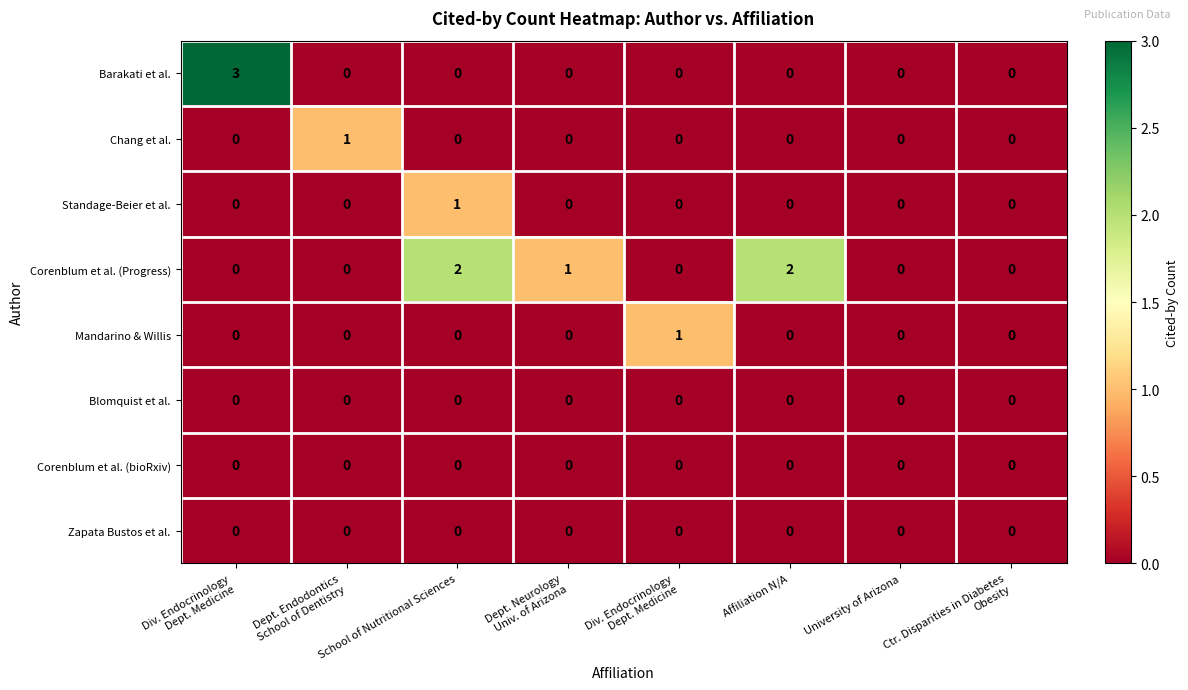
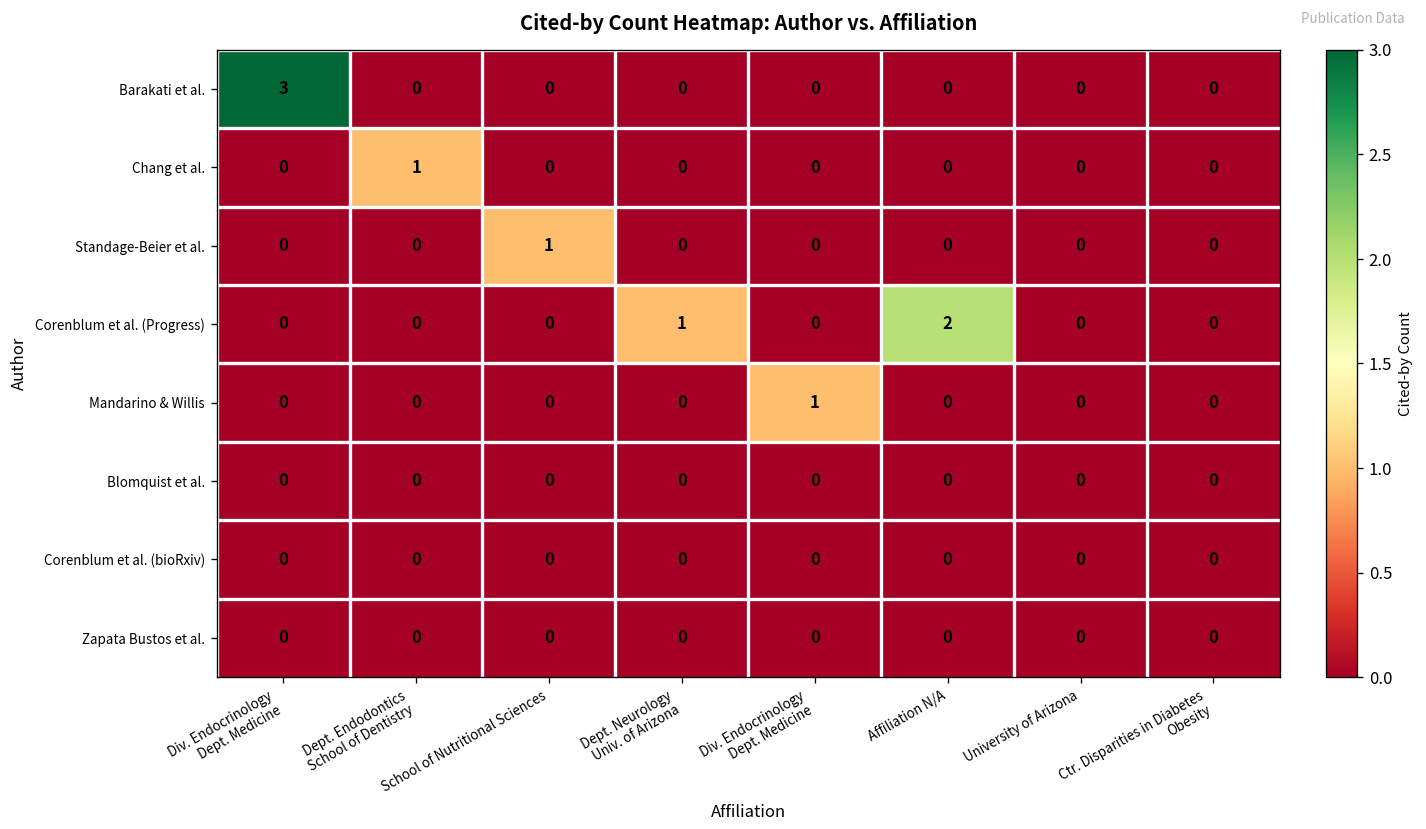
Corenblum et al. (Progress), School of Nutritional Sciences: 2 -> 0
